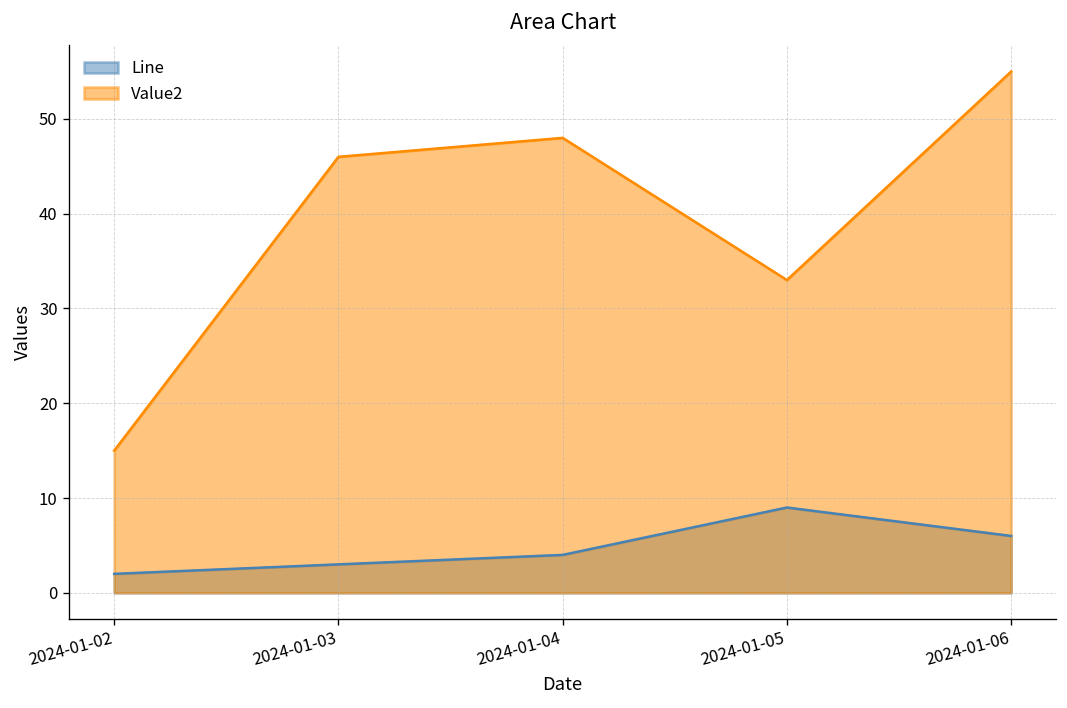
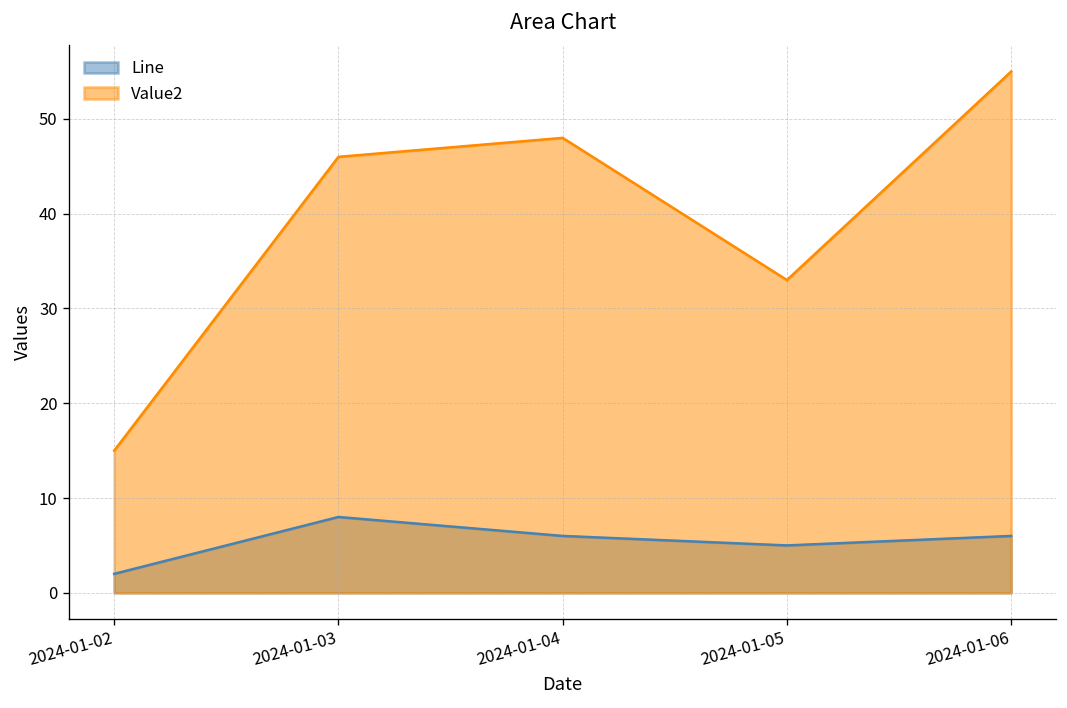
Line, 2024-01-03: 3 -> 8
Line, 2024-01-04: 4 -> 6
Line, 2024-01-05: 9 -> 5
